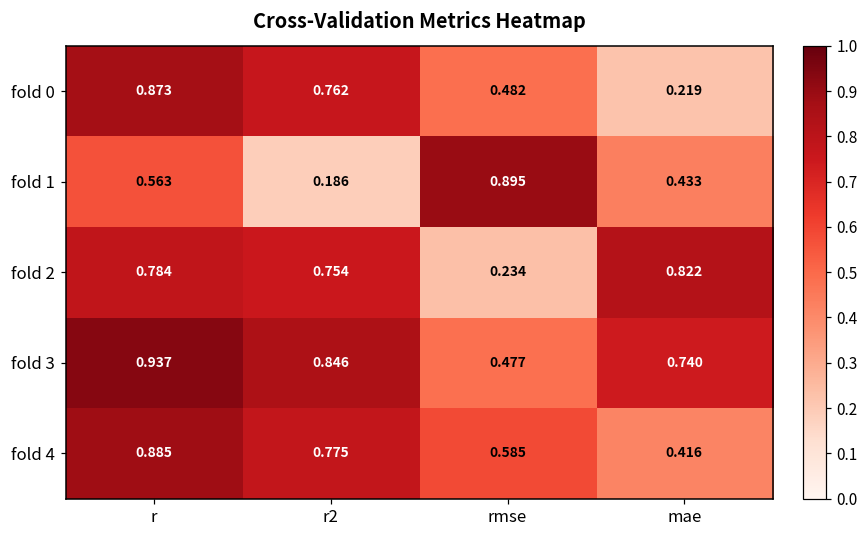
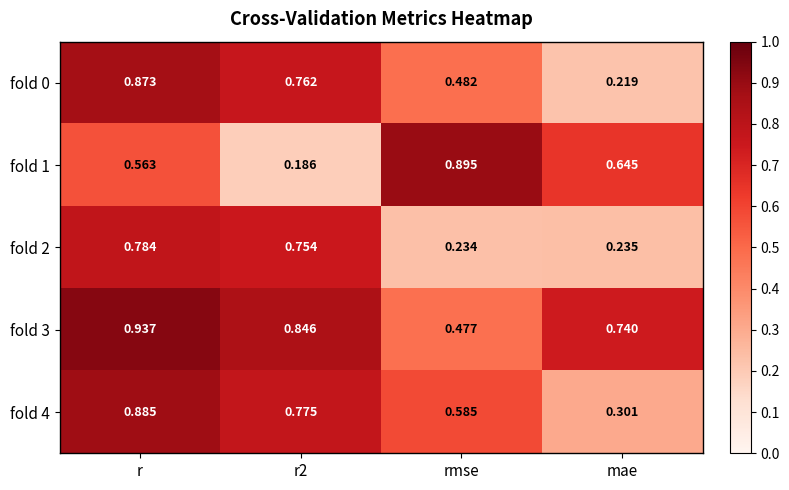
fold 1, mae: 0.433 -> 0.645
fold 2, mae: 0.822 -> 0.235
fold 4, mae: 0.416 -> 0.301
